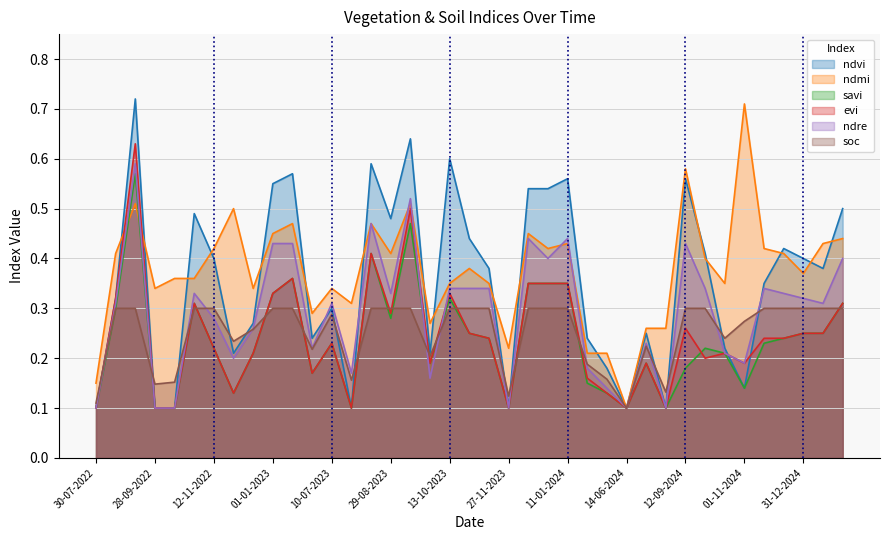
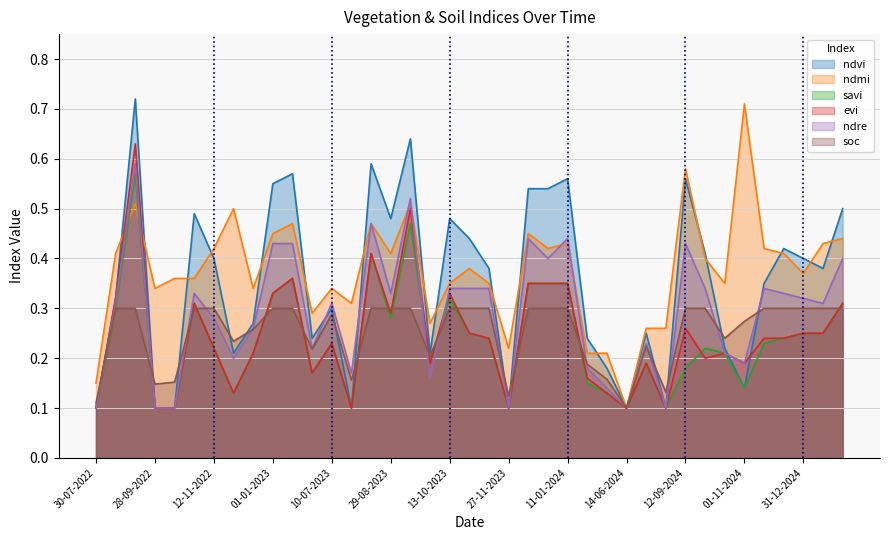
ndvi, 13-10-2023: 0.60 -> 0.48
